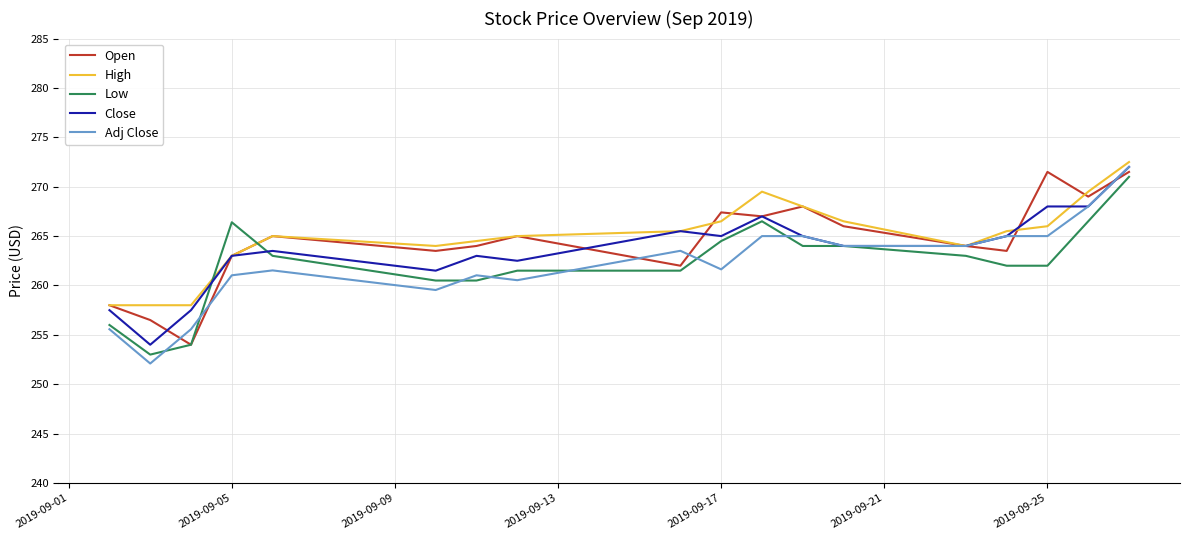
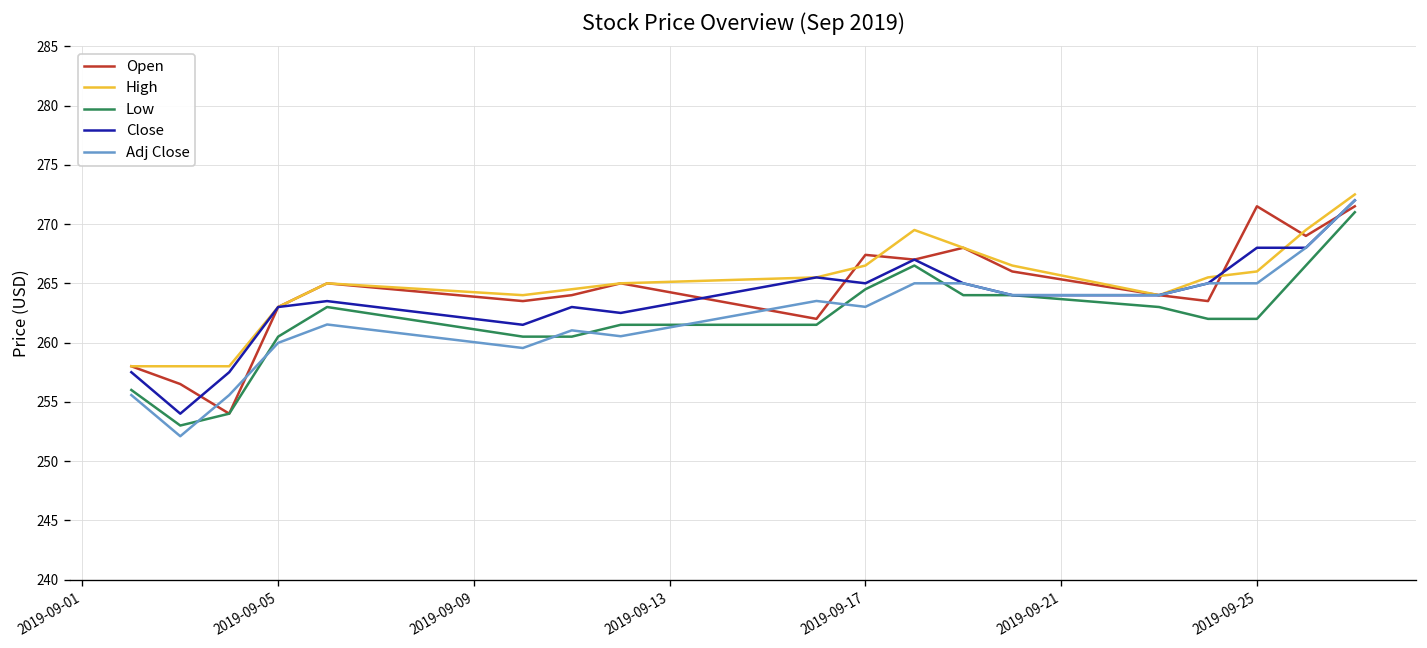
Low, 2019-09-05: 266 -> 261
Adj Close, 2019-09-05: 261 -> 260
Adj Close, 2019-09-17: 262 -> 263
